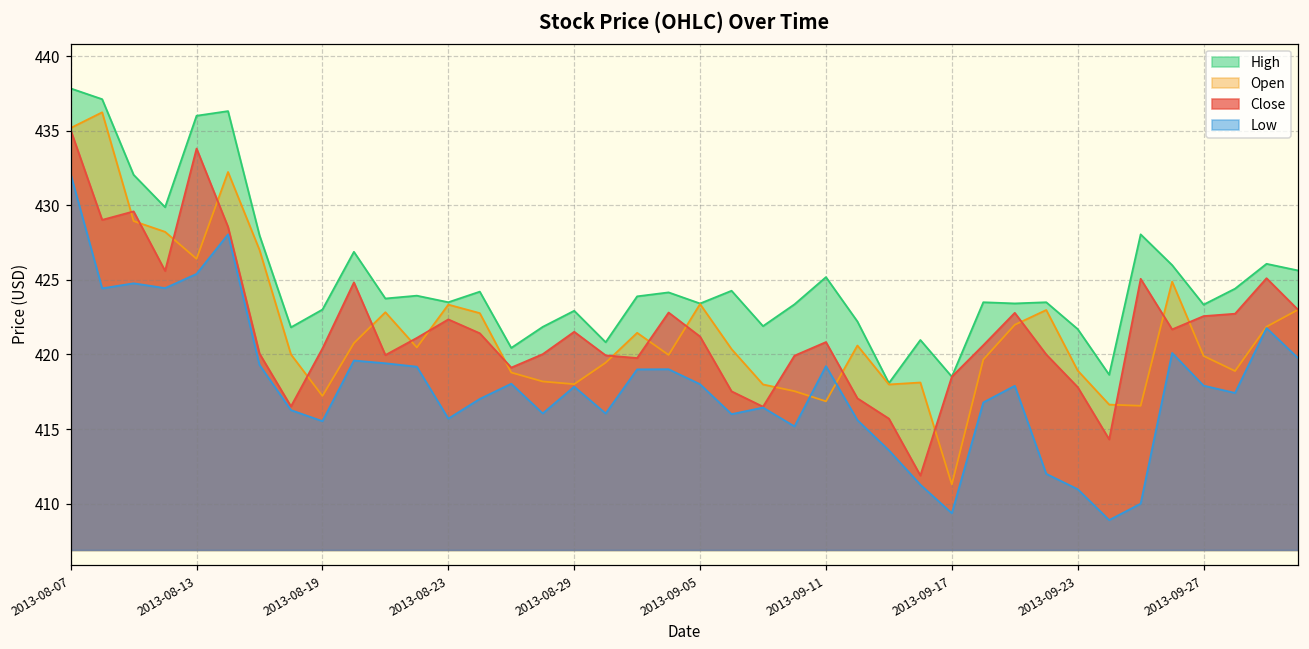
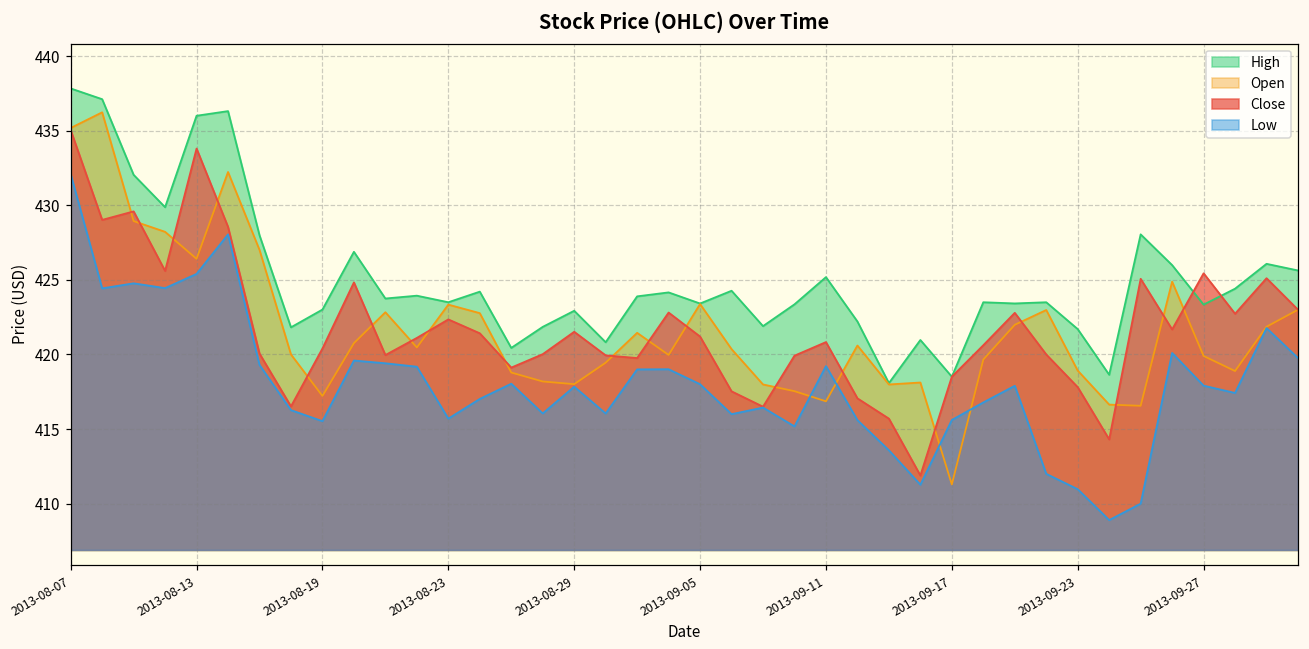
Low, 2013-09-17: 409.4 -> 415.6
Close, 2013-09-27: 422.6 -> 425.4
